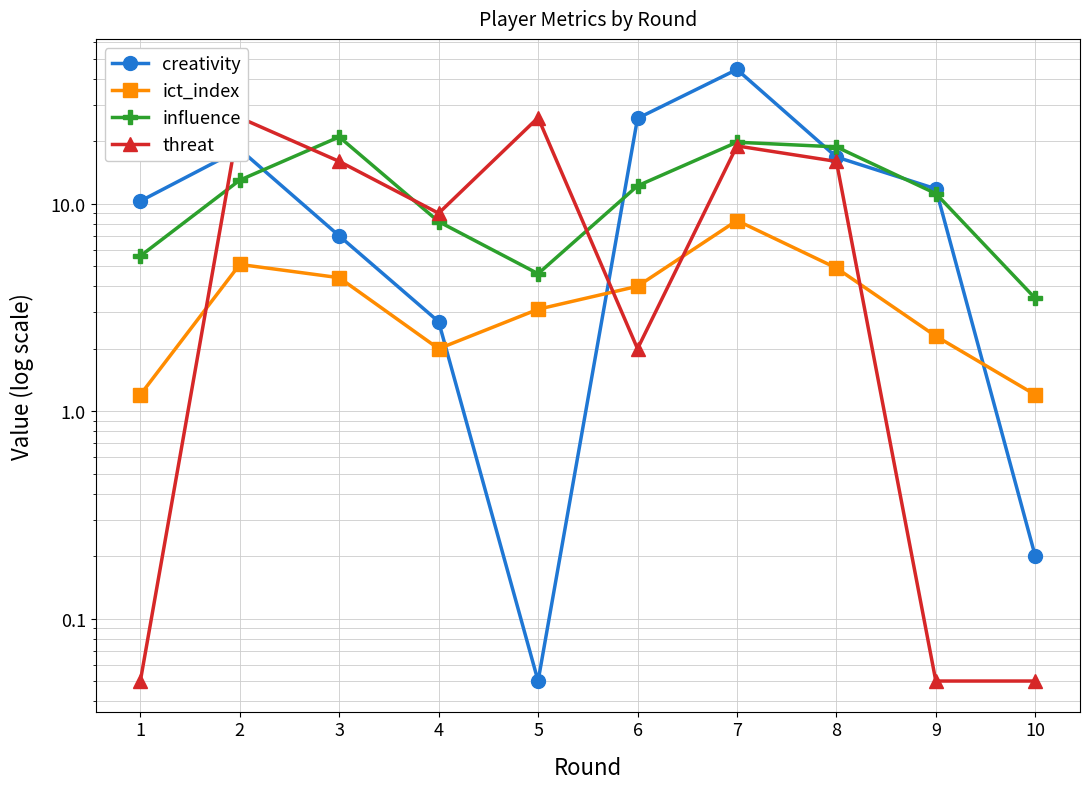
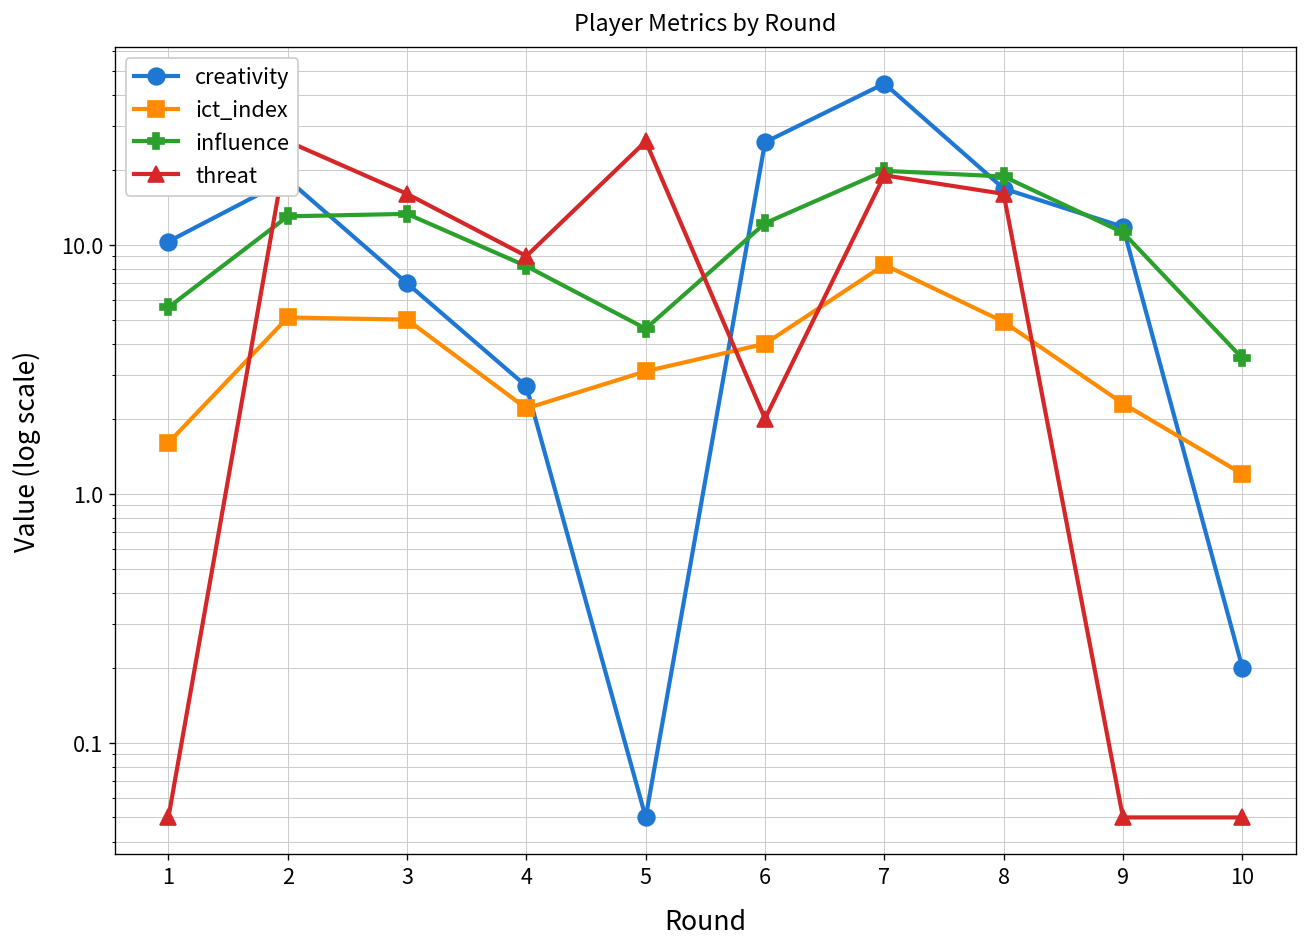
ict_index, 1: 1.2 -> 1.6
ict_index, 3: 4.4 -> 5.0
influence, 3: 21 -> 13
ict_index, 4: 2.0 -> 2.2
